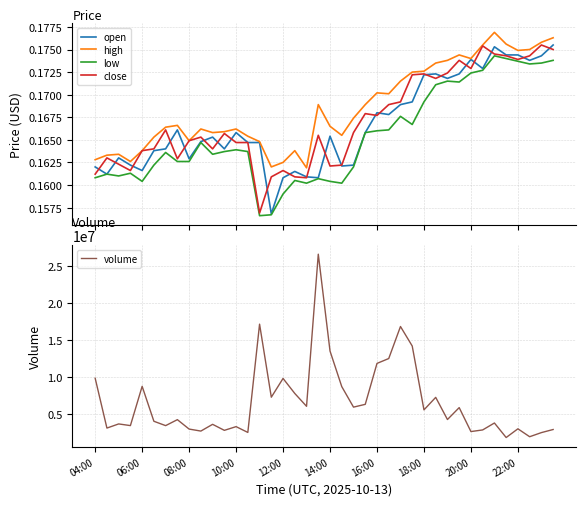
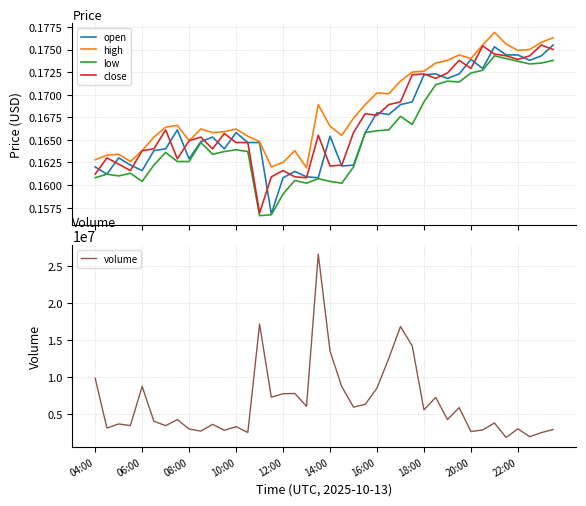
Volume, 12:00: 10000000 -> 8000000
Volume, 16:00: 12000000 -> 8000000
